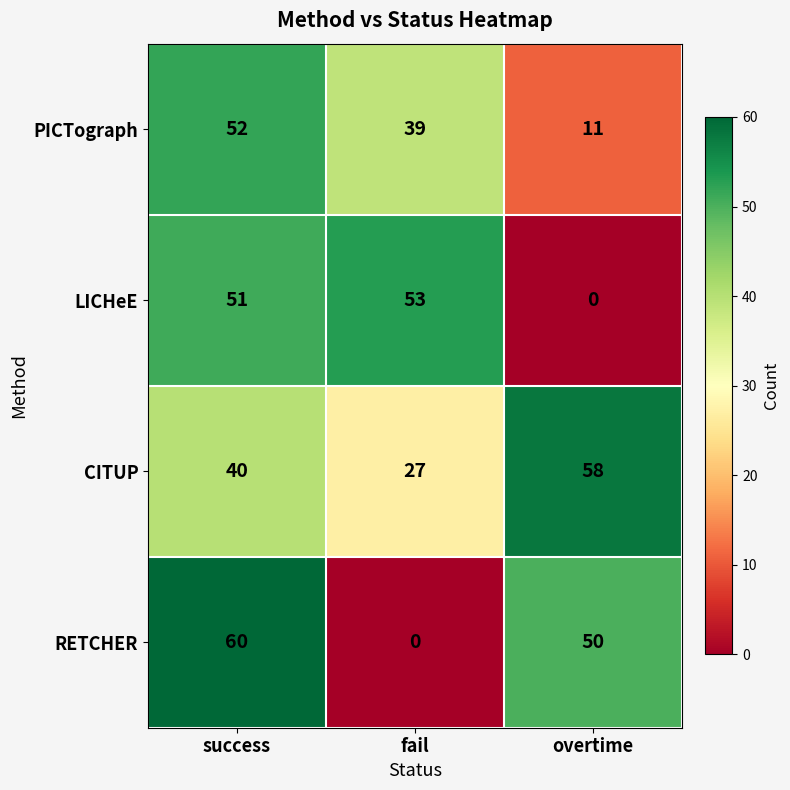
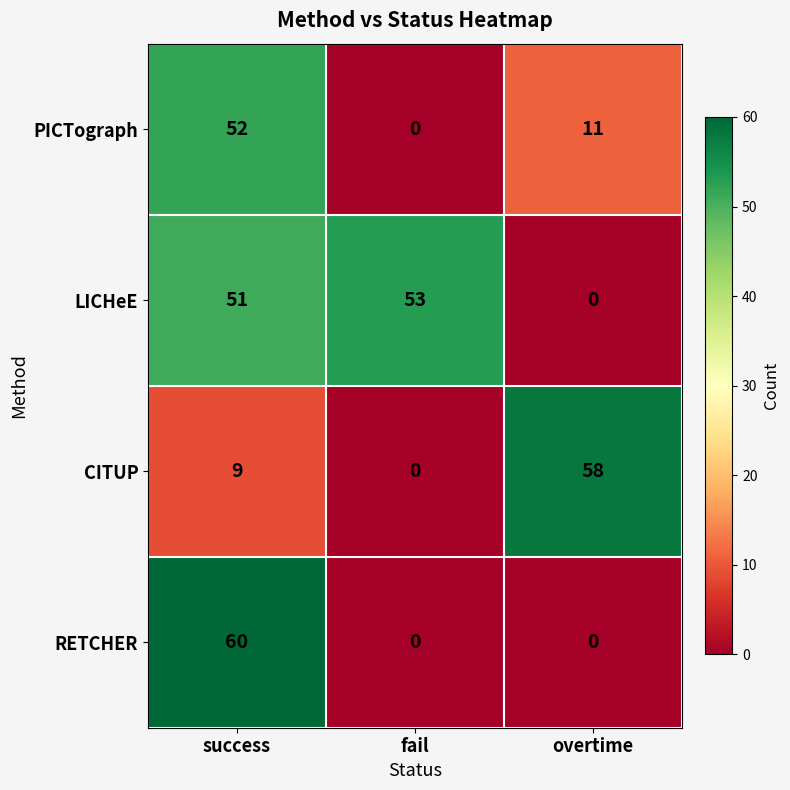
PICTograph, fail: 39 -> 0
CITUP, success: 40 -> 9
CITUP, fail: 27 -> 0
RETCHER, overtime: 50 -> 0
